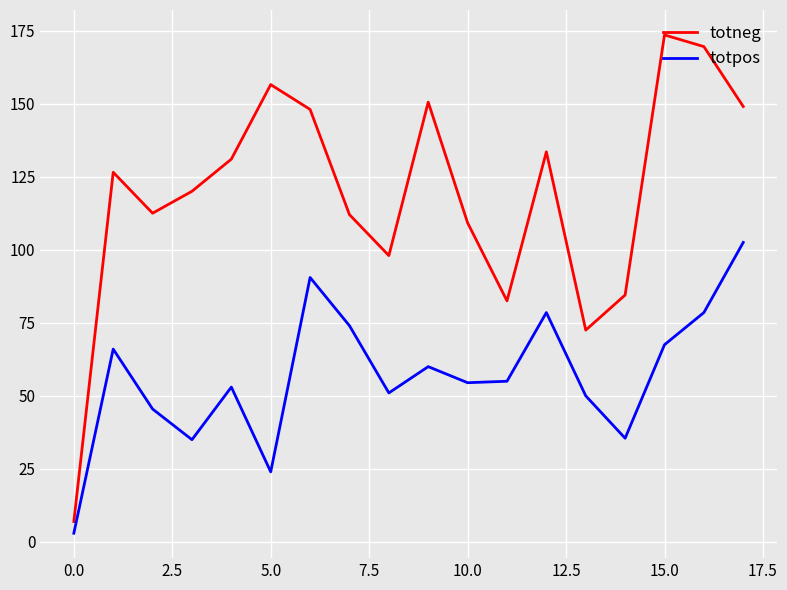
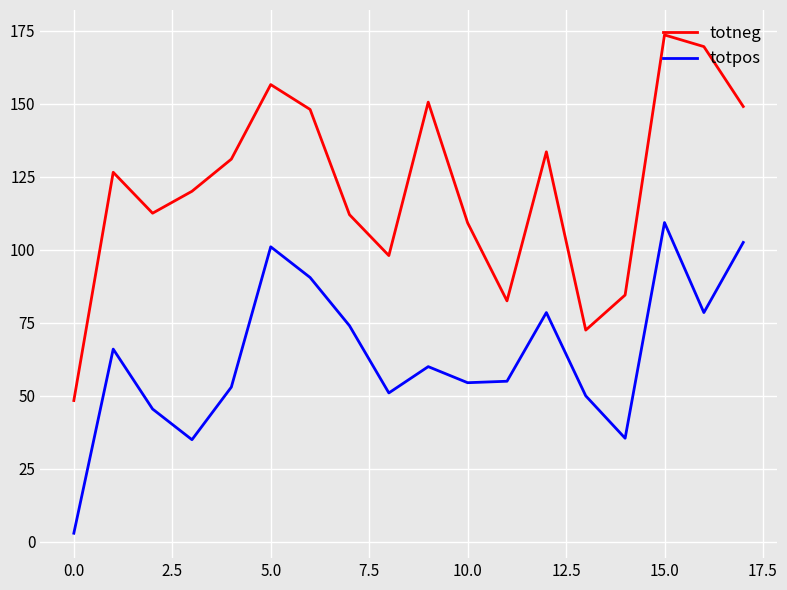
totneg, 0.0: 7 -> 48
totpos, 5.0: 24 -> 101
totpos, 15.0: 68 -> 109
